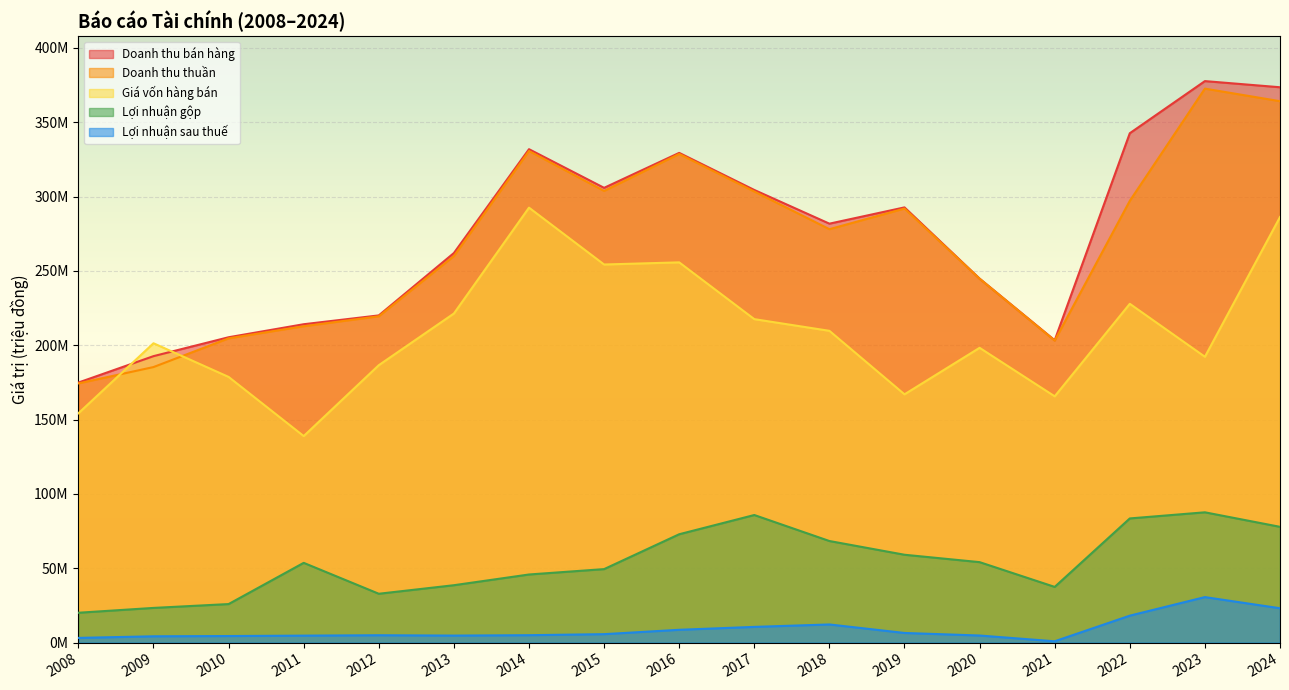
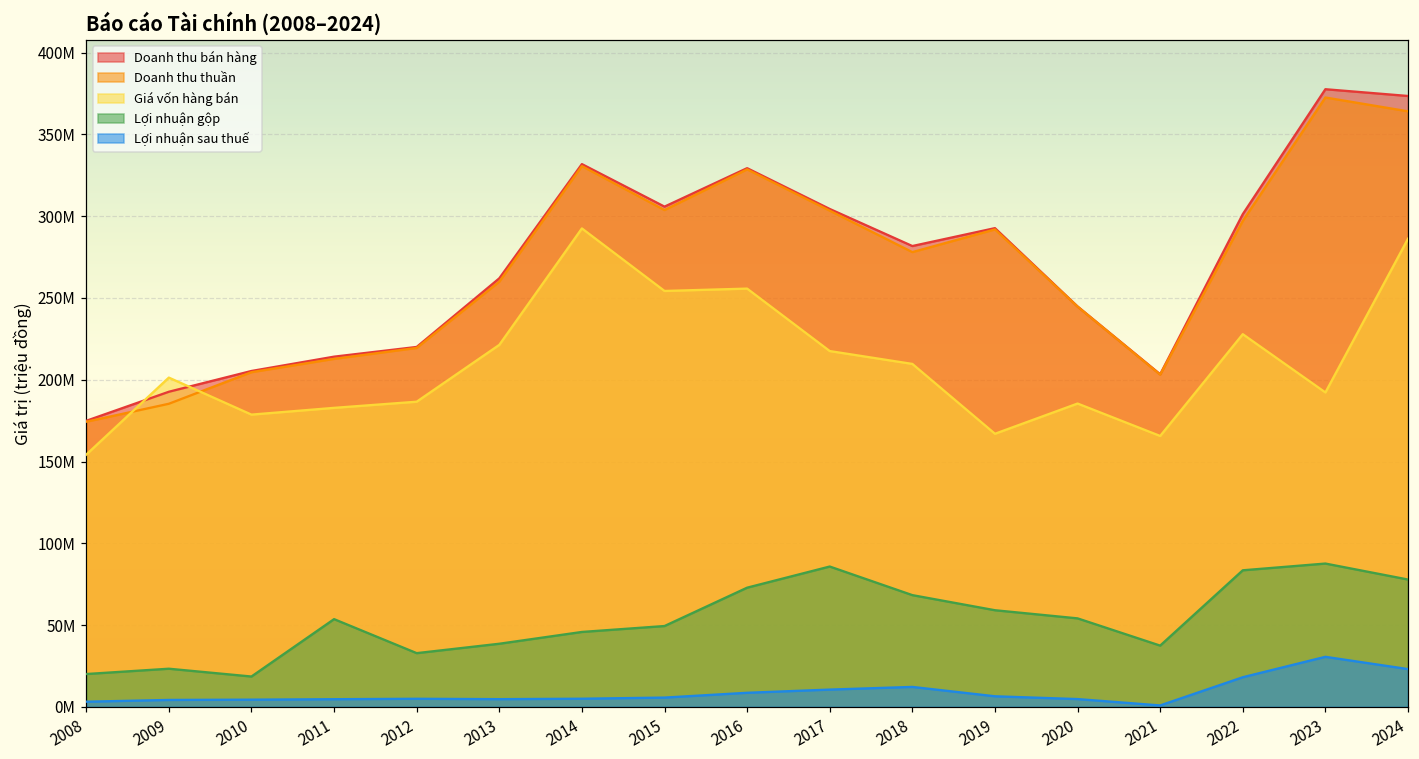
Lợi nhuận gộp, 2010: 26000000 -> 19000000
Giá vốn hàng bán, 2011: 139000000 -> 183000000
Giá vốn hàng bán, 2020: 198000000 -> 185000000
Doanh thu bán hàng, 2022: 343000000 -> 301000000
